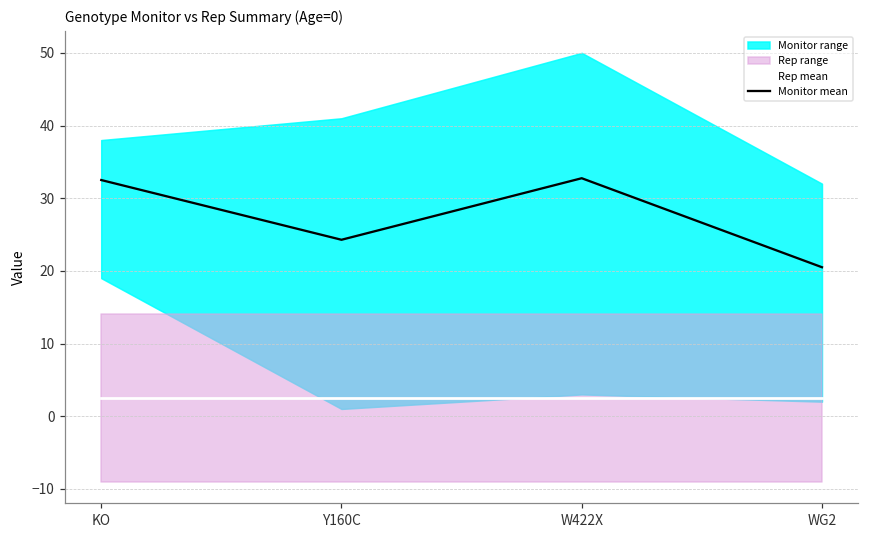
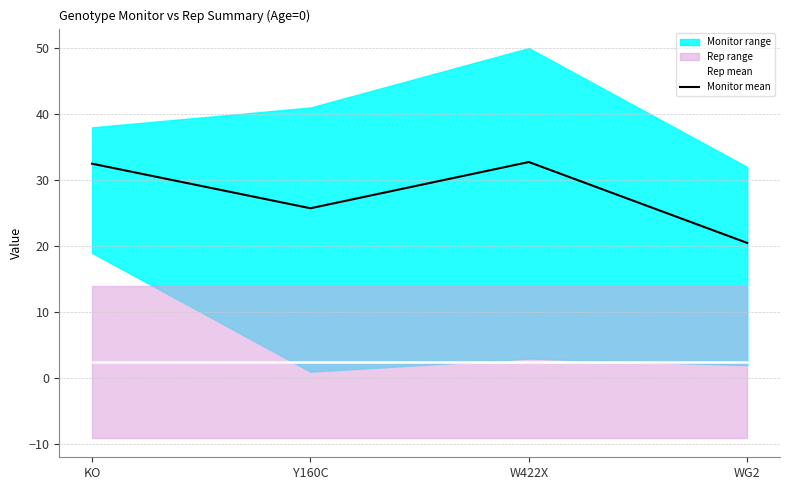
Monitor mean, Y160C: 24 -> 26
